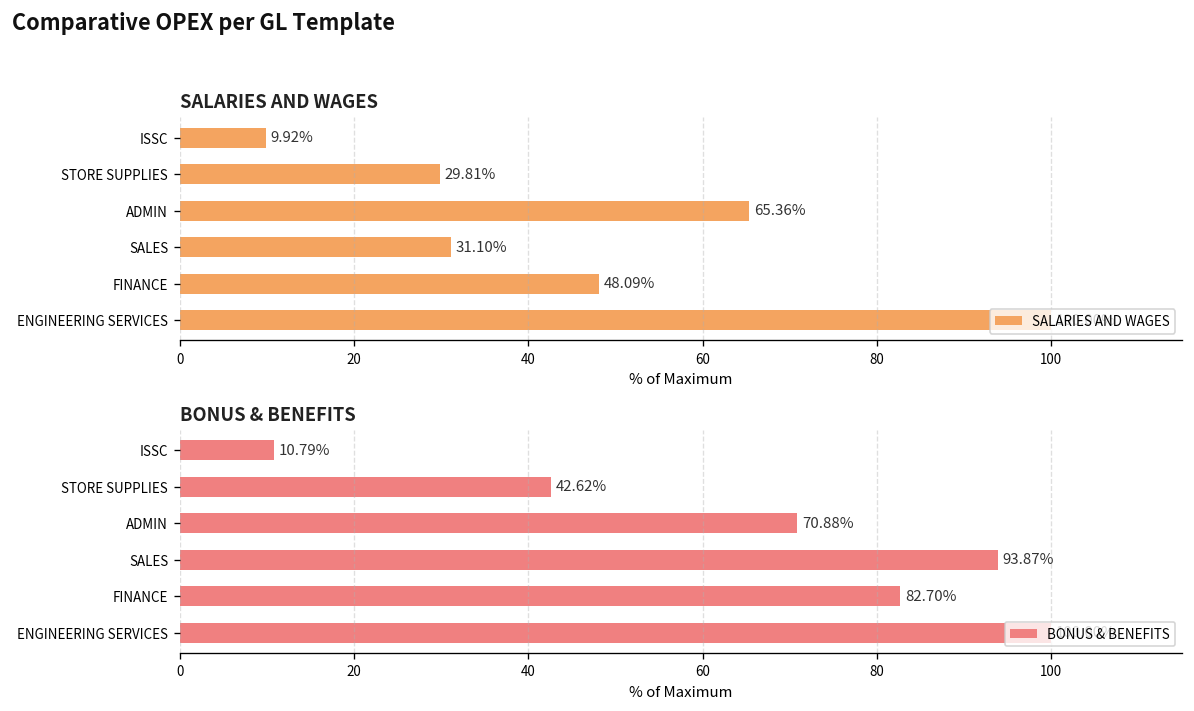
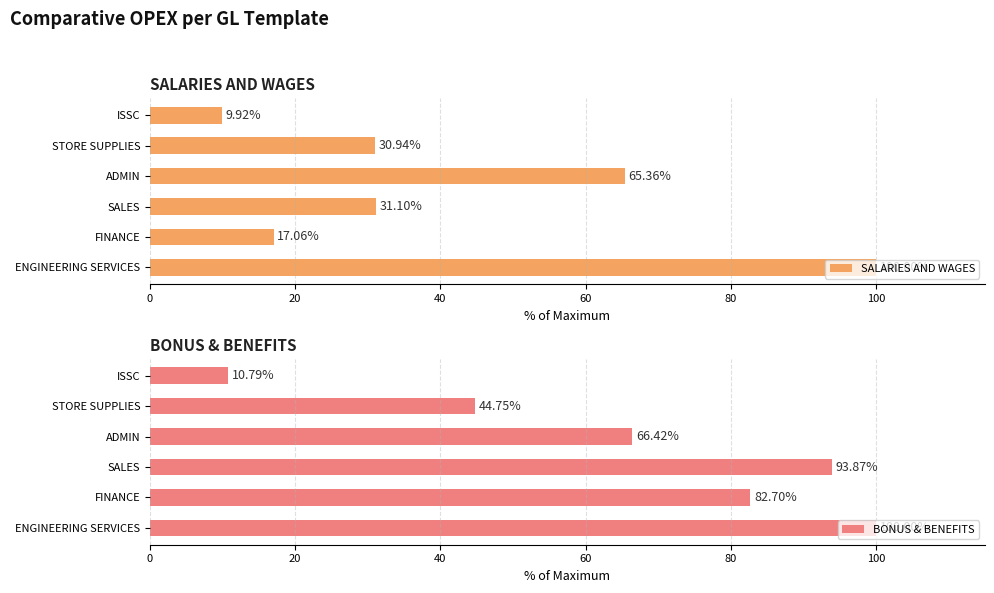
SALARIES AND WAGES, STORE SUPPLIES: 29.81% -> 30.94%
SALARIES AND WAGES, FINANCE: 48.09% -> 17.06%
BONUS & BENEFITS, STORE SUPPLIES: 42.62% -> 44.75%
BONUS & BENEFITS, ADMIN: 70.88% -> 66.42%
